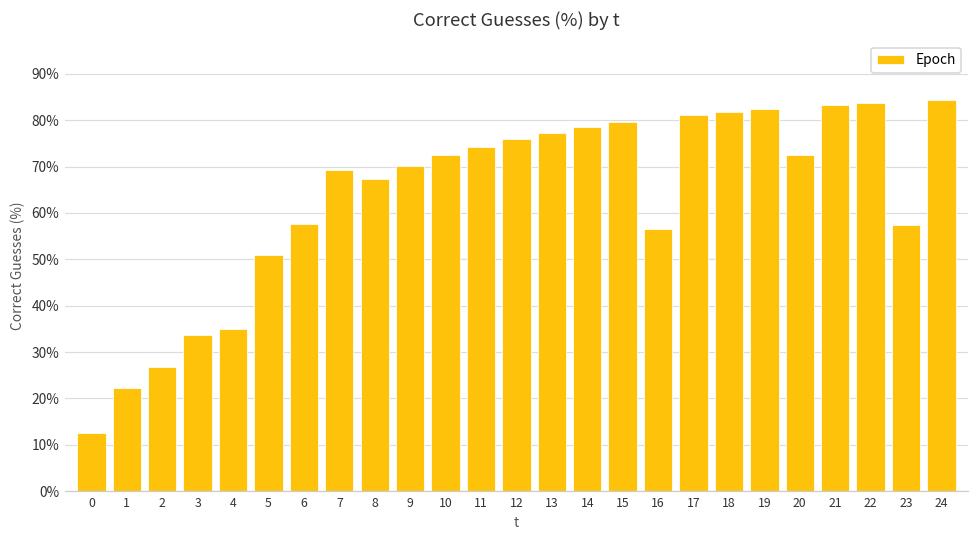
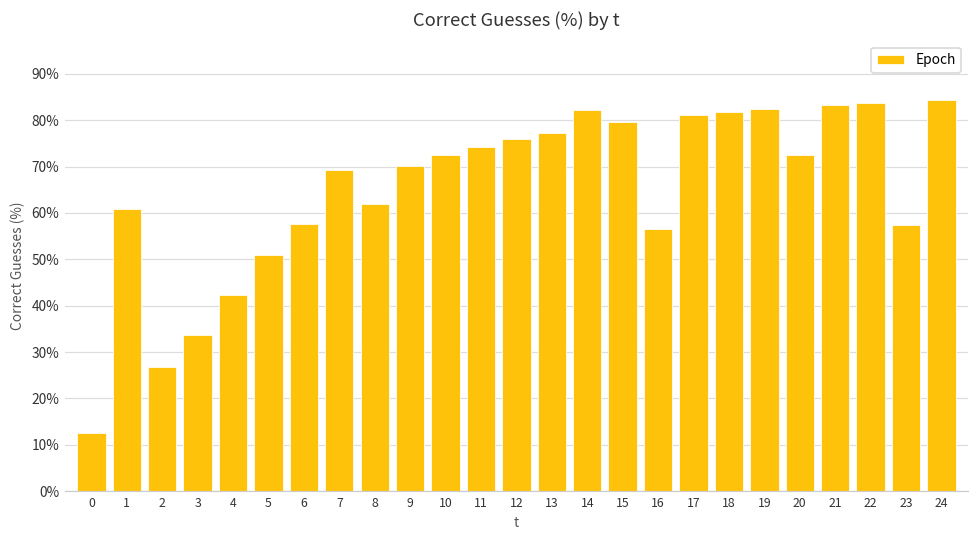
1: 22% -> 61%
4: 35% -> 42%
8: 67% -> 62%
14: 78% -> 82%
